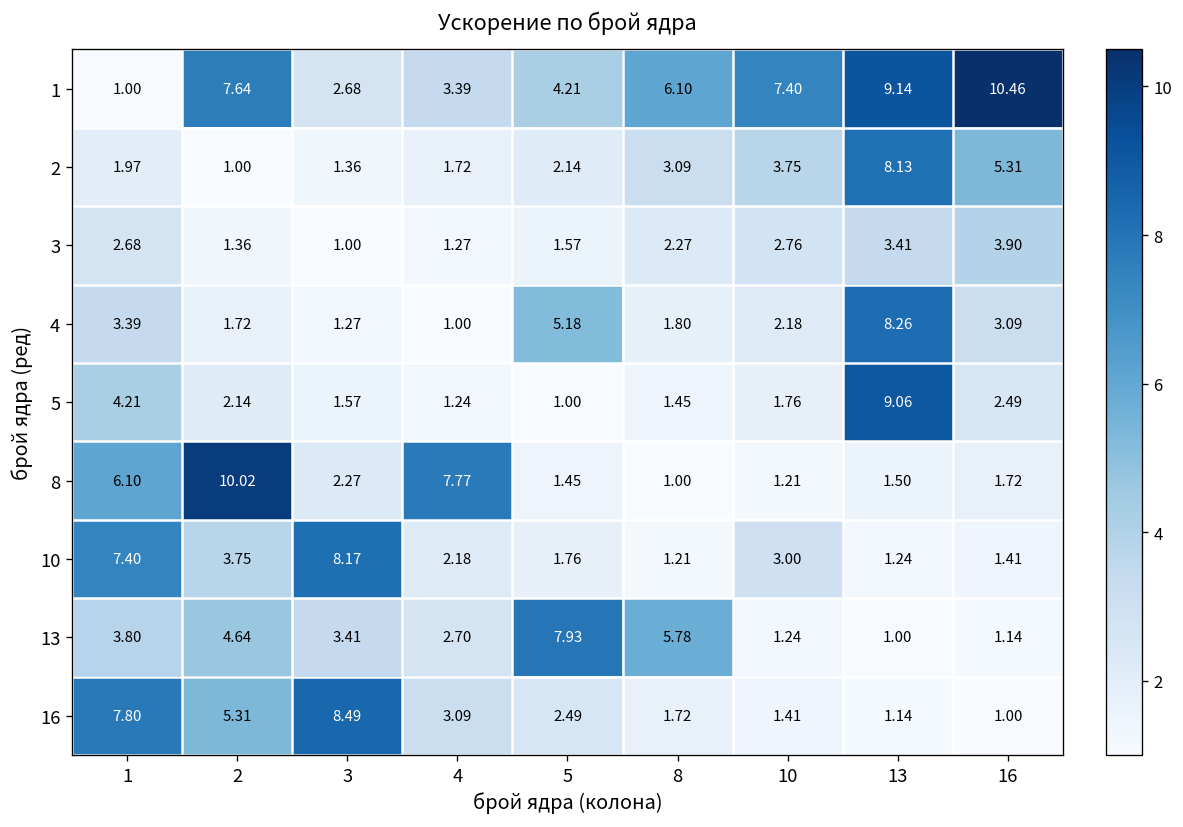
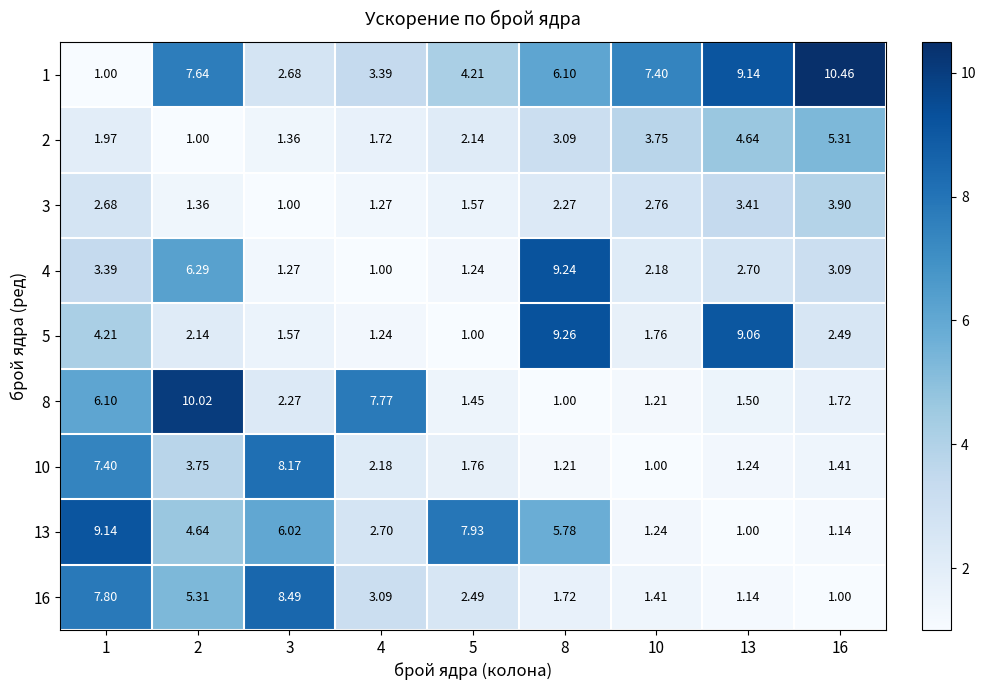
2, 13: 8.13 -> 4.64
4, 2: 1.72 -> 6.29
4, 5: 5.18 -> 1.24
4, 8: 1.80 -> 9.24
4, 13: 8.26 -> 2.70
5, 8: 1.45 -> 9.26
10, 10: 3.00 -> 1.00
13, 1: 3.80 -> 9.14
13, 3: 3.41 -> 6.02
